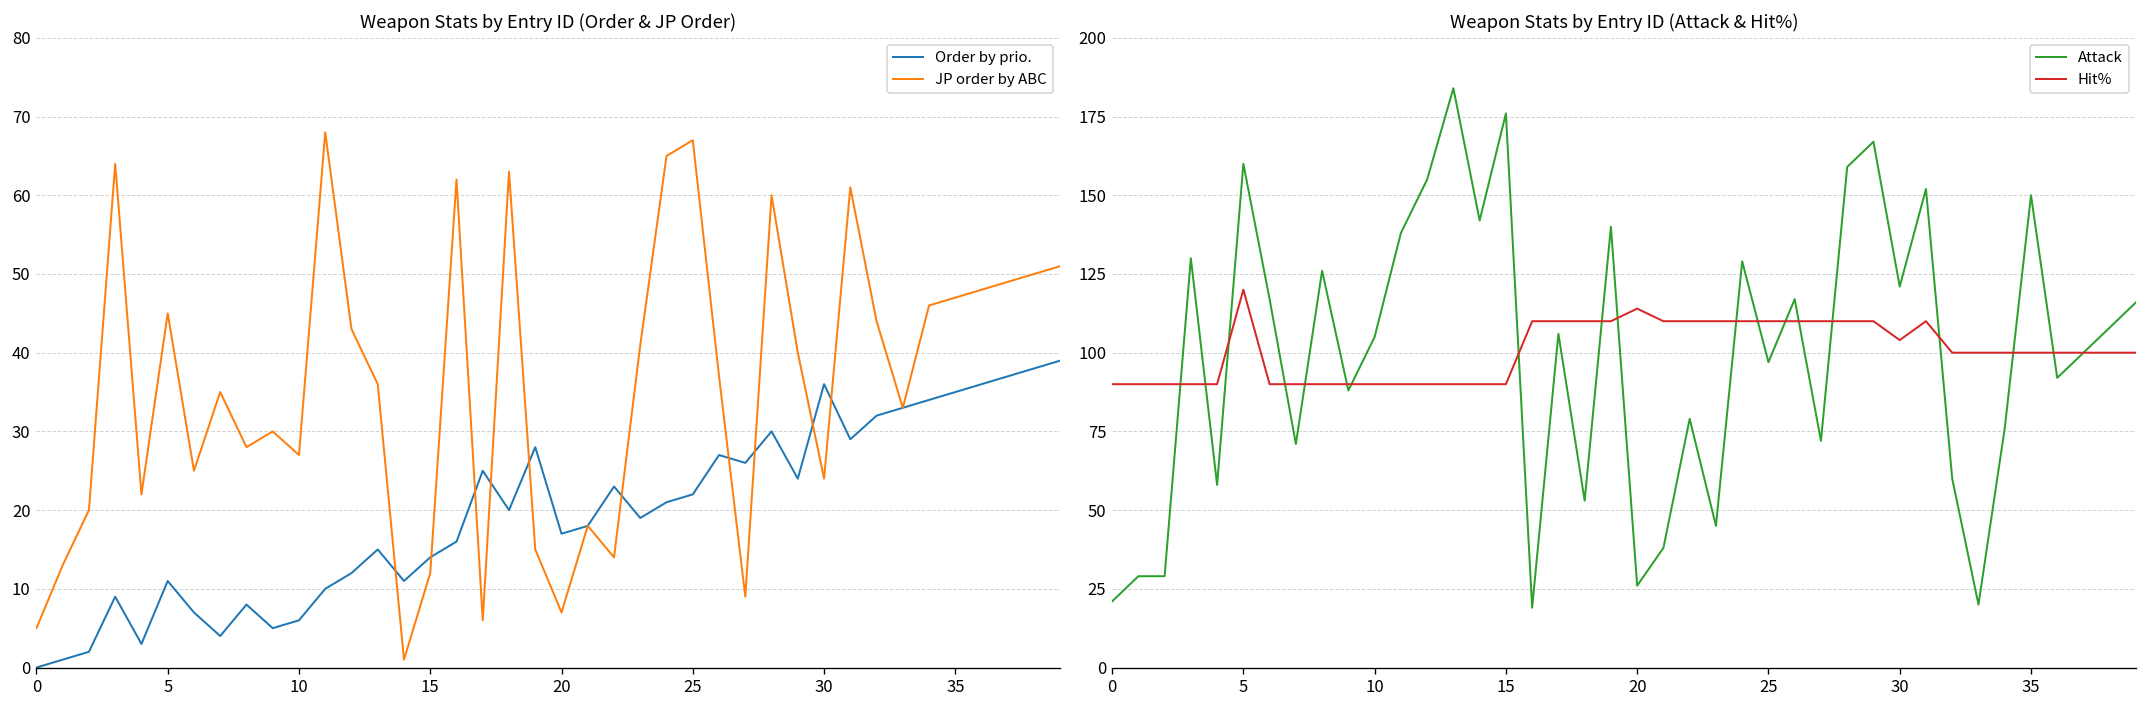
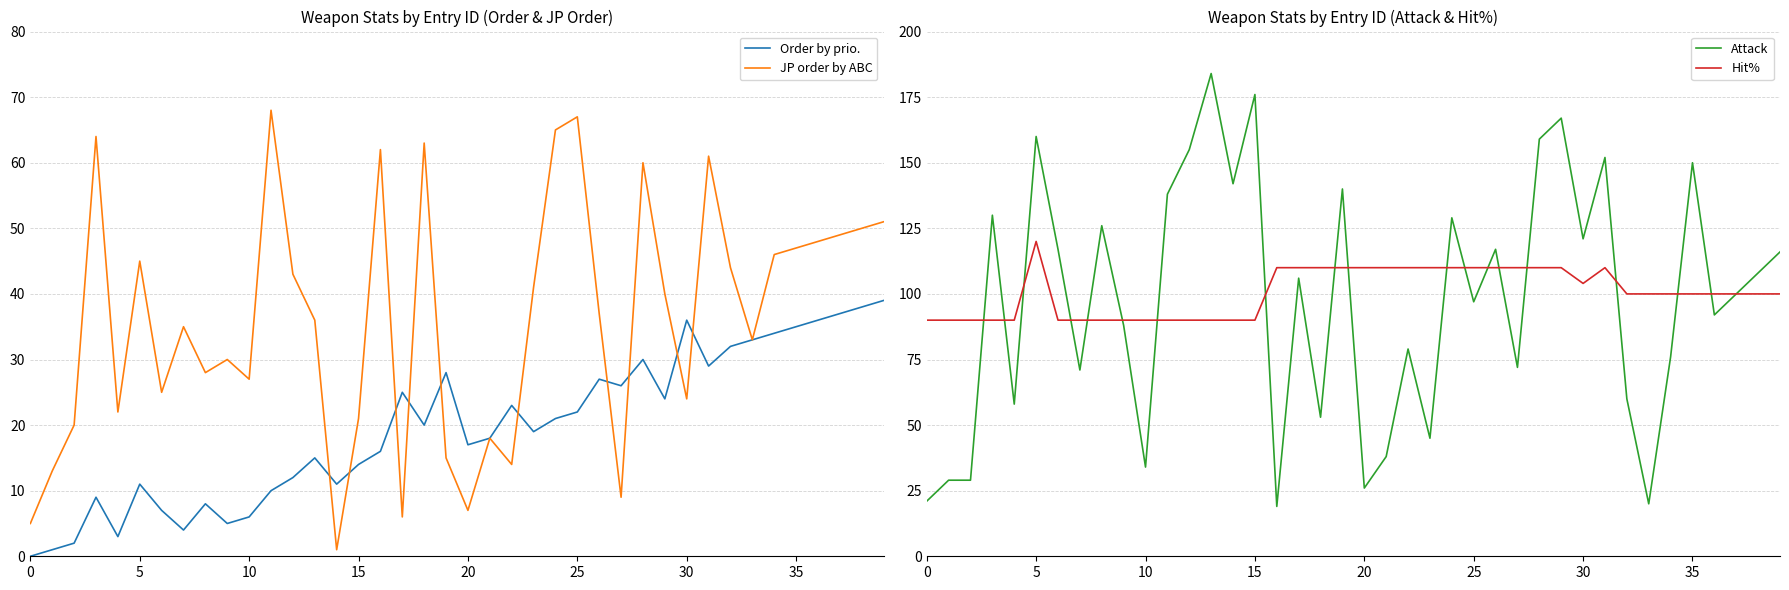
Weapon Stats by Entry ID (Order & JP Order), JP order by ABC, 15: 12 -> 21
Weapon Stats by Entry ID (Attack & Hit%), Attack, 10: 105 -> 34
Weapon Stats by Entry ID (Attack & Hit%), Hit%, 20: 114 -> 110
